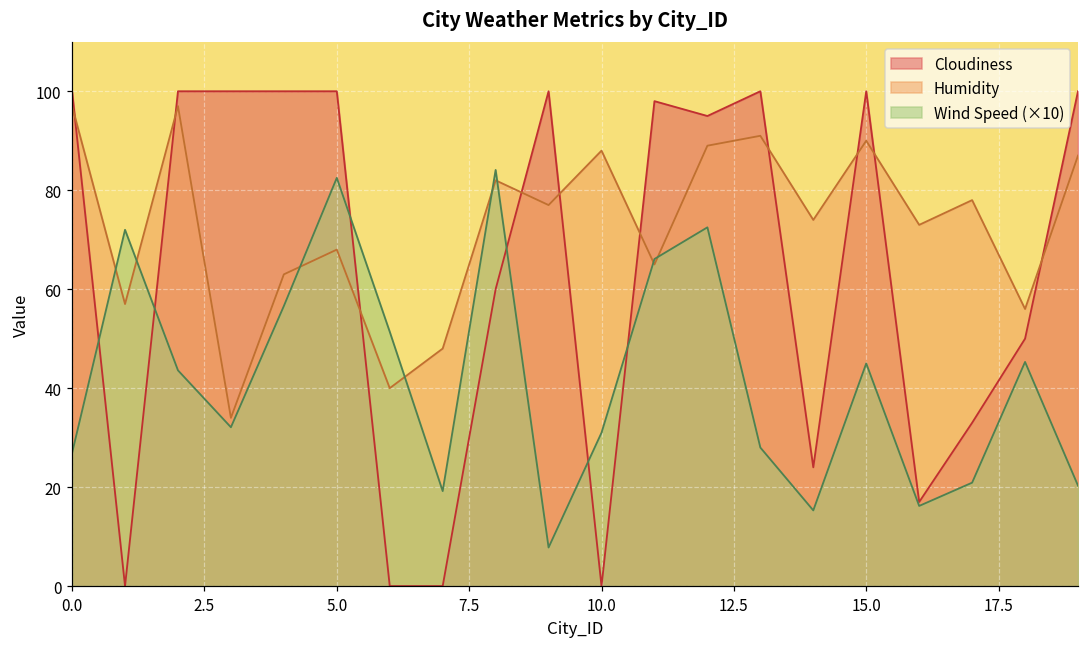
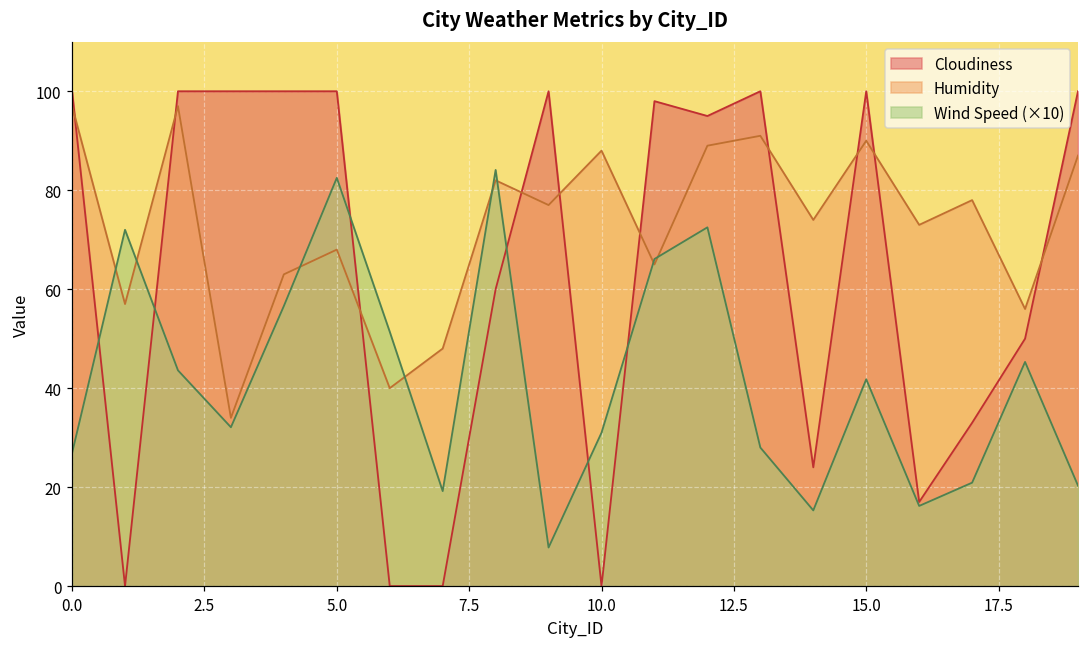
Wind Speed (×10), 15.0: 45 -> 42
